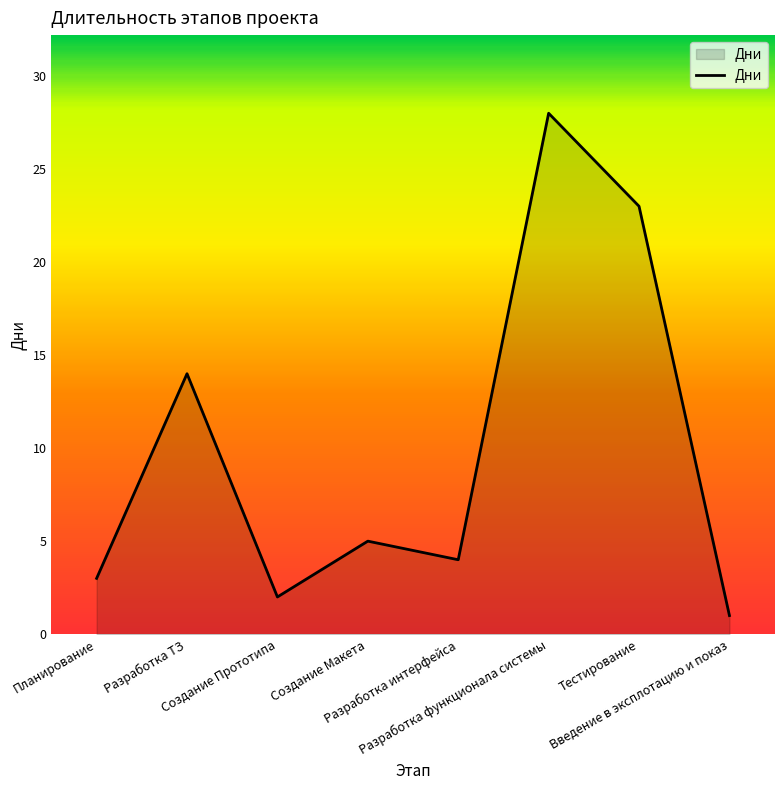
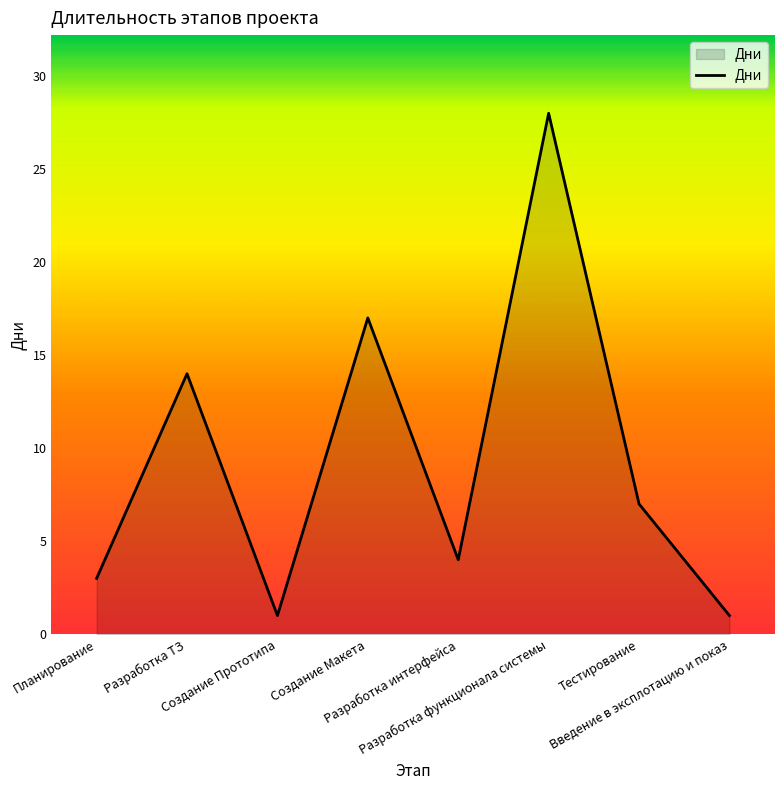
Создание Прототипа: 2 -> 1
Создание Макета: 5 -> 17
Тестирование: 23 -> 7
